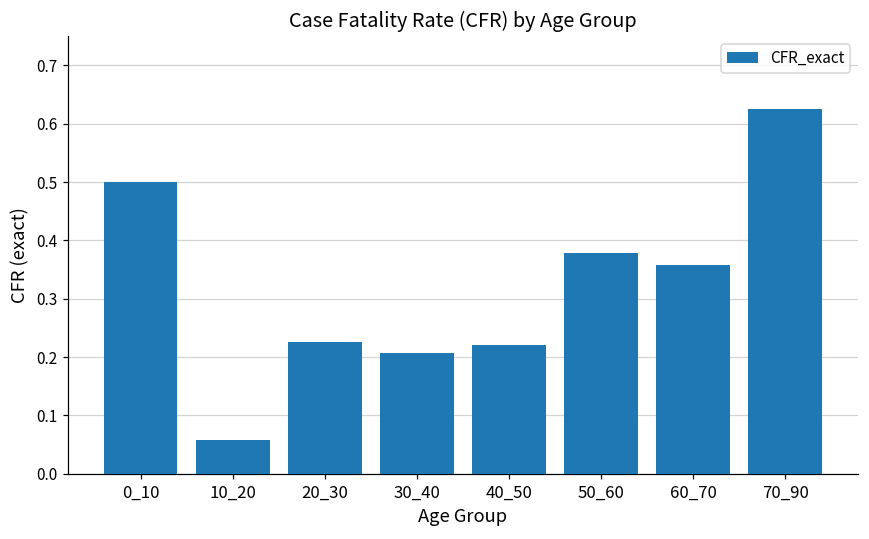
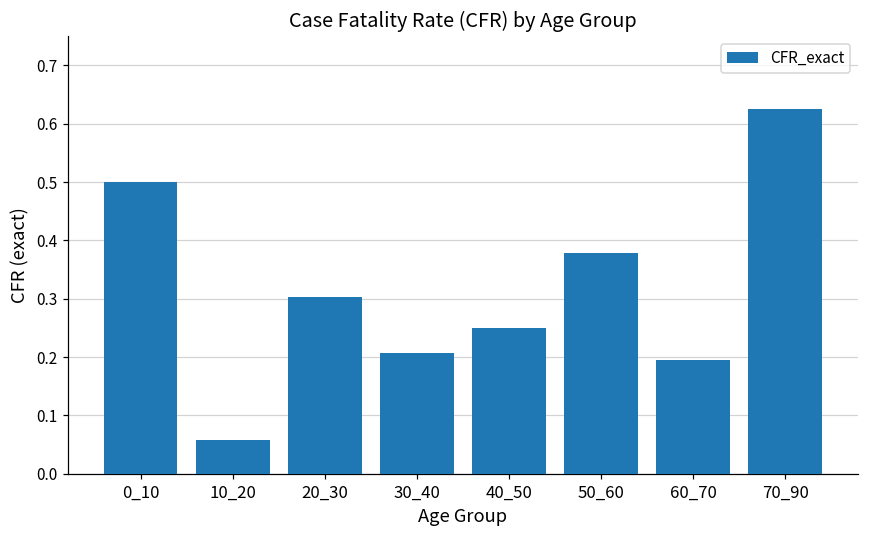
20_30: 0.23 -> 0.30
40_50: 0.22 -> 0.25
60_70: 0.36 -> 0.20
